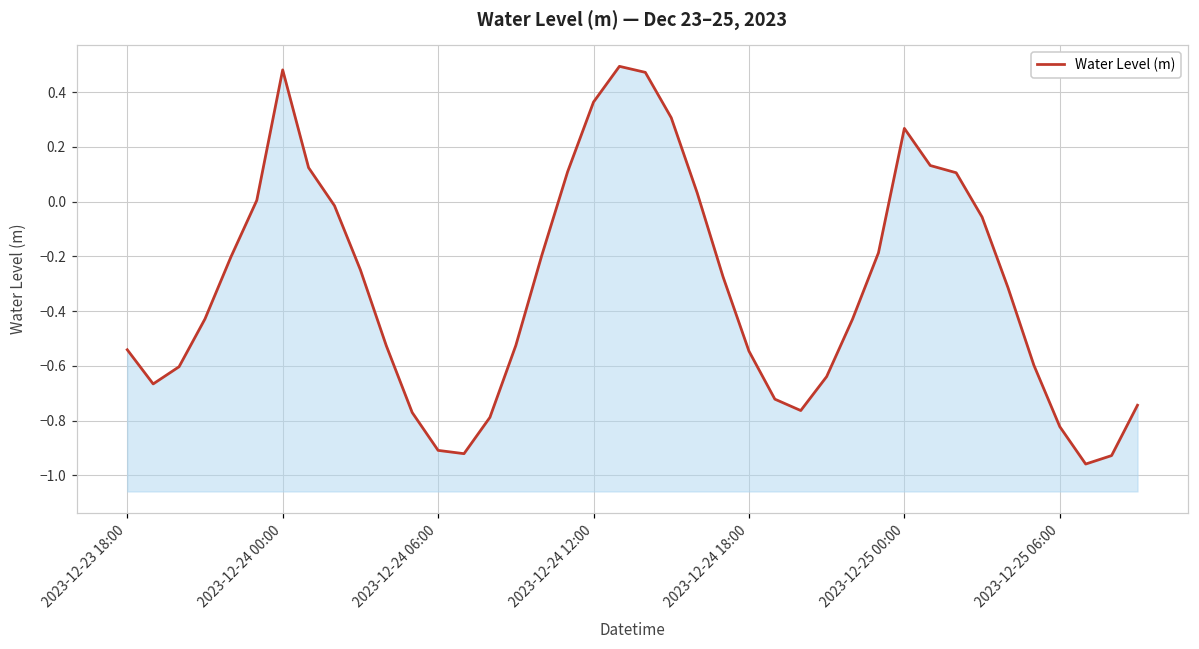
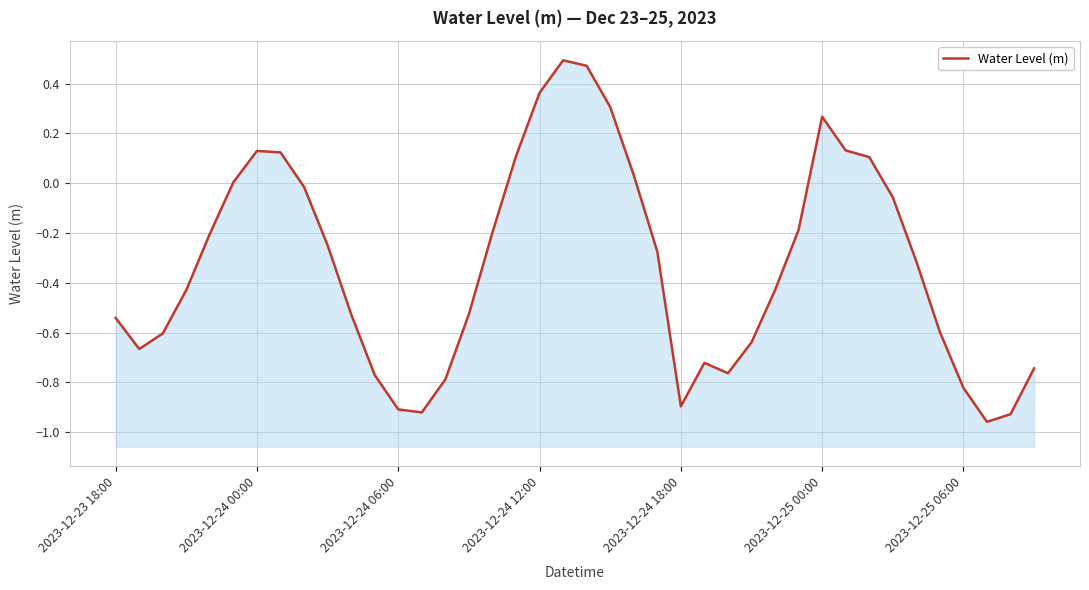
2023-12-24 00:00: 0.48 -> 0.13
2023-12-24 18:00: -0.55 -> -0.90
